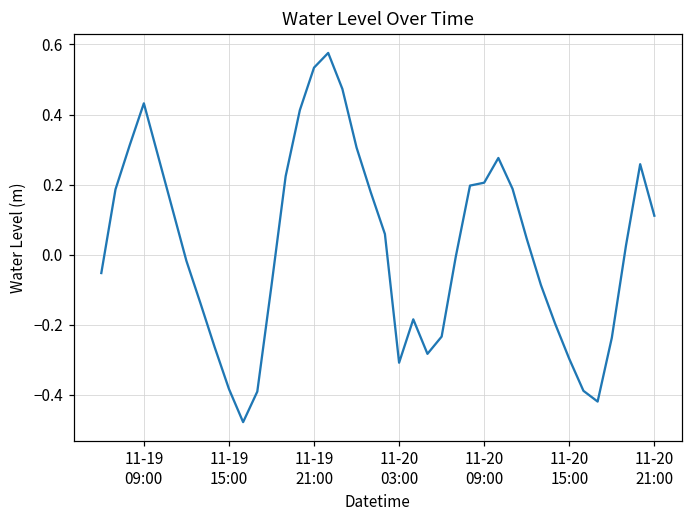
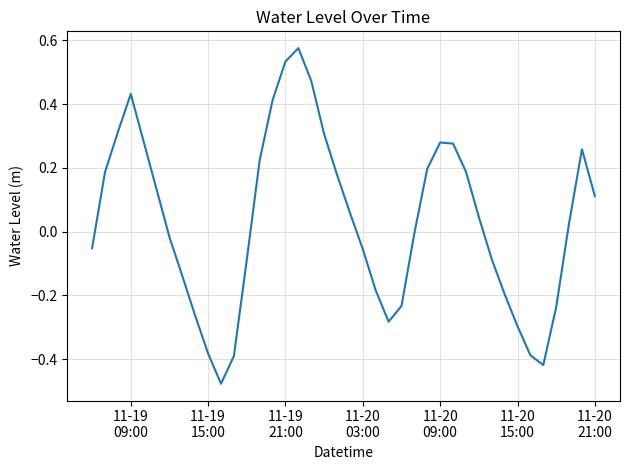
11-20 03:00: -0.31 -> -0.06
11-20 09:00: 0.21 -> 0.28
